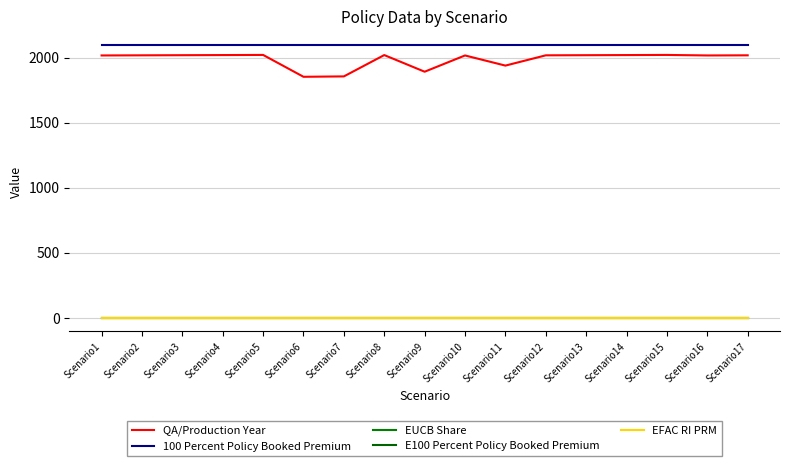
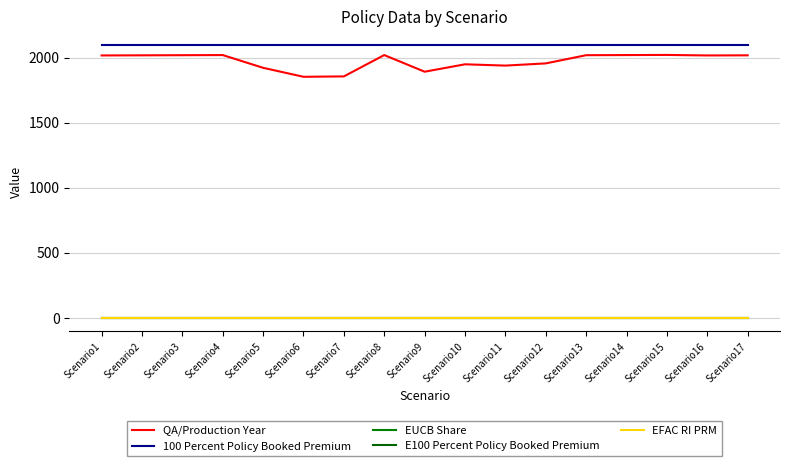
QA/Production Year, Scenario5: 2020 -> 1920
QA/Production Year, Scenario10: 2020 -> 1950
QA/Production Year, Scenario12: 2020 -> 1960
